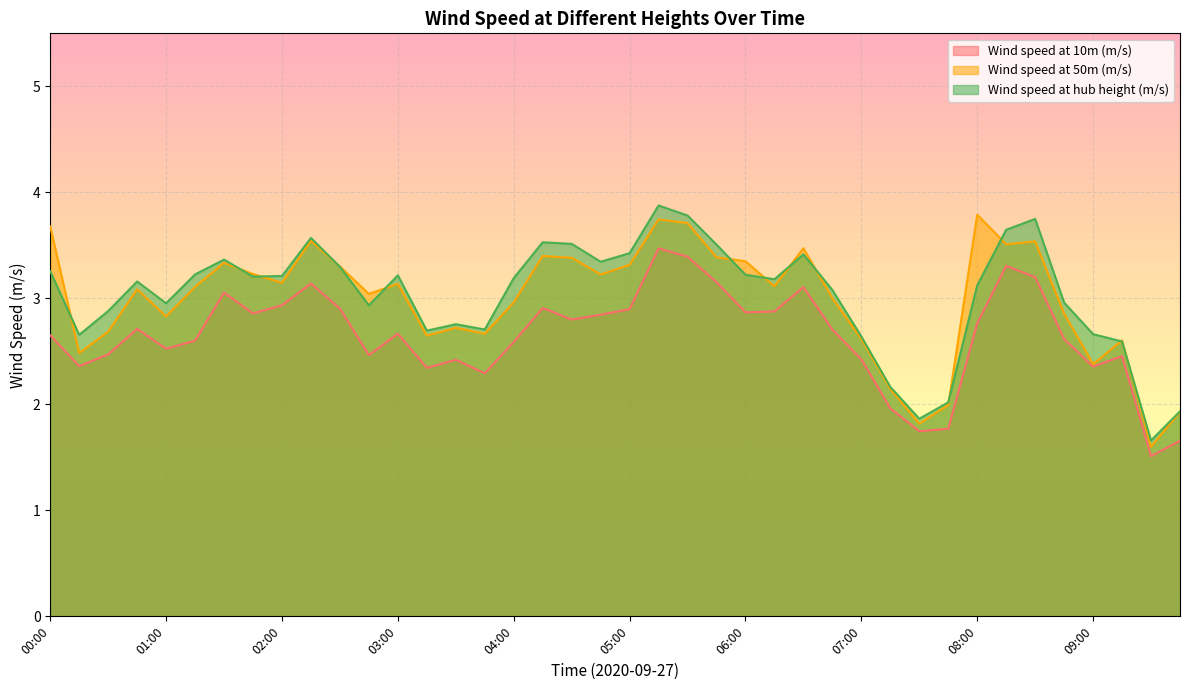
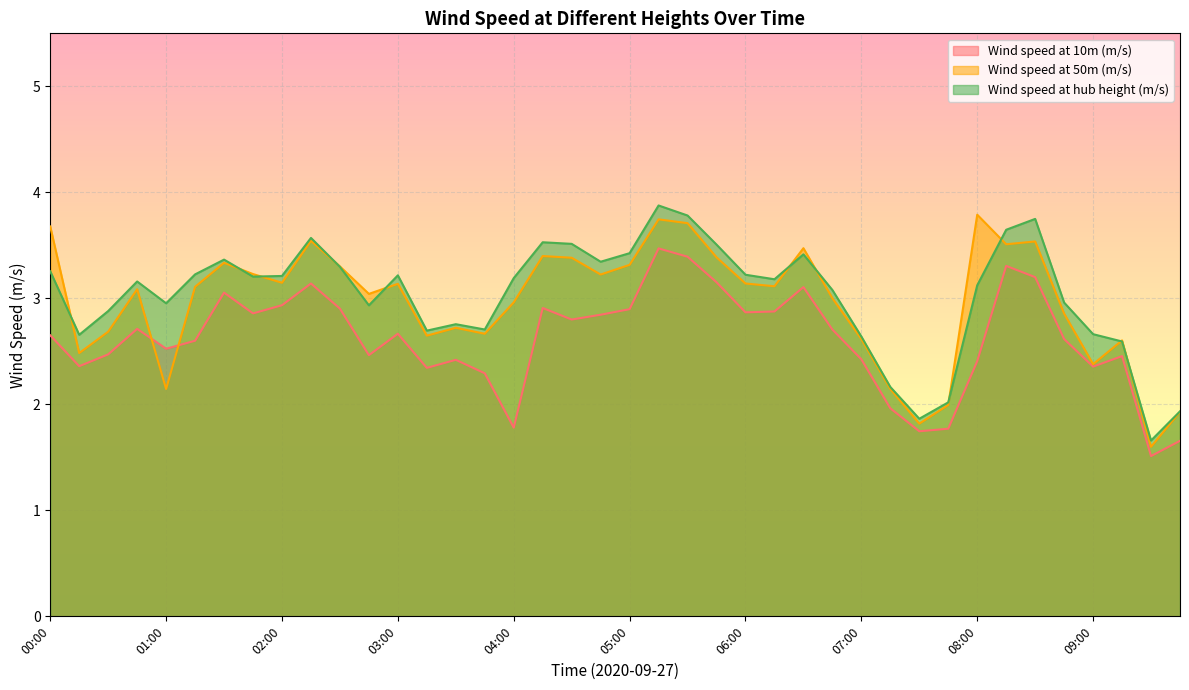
Wind speed at 50m (m/s), 01:00: 2.83 -> 2.15
Wind speed at 10m (m/s), 04:00: 2.59 -> 1.78
Wind speed at 50m (m/s), 06:00: 3.35 -> 3.14
Wind speed at 10m (m/s), 08:00: 2.76 -> 2.41
